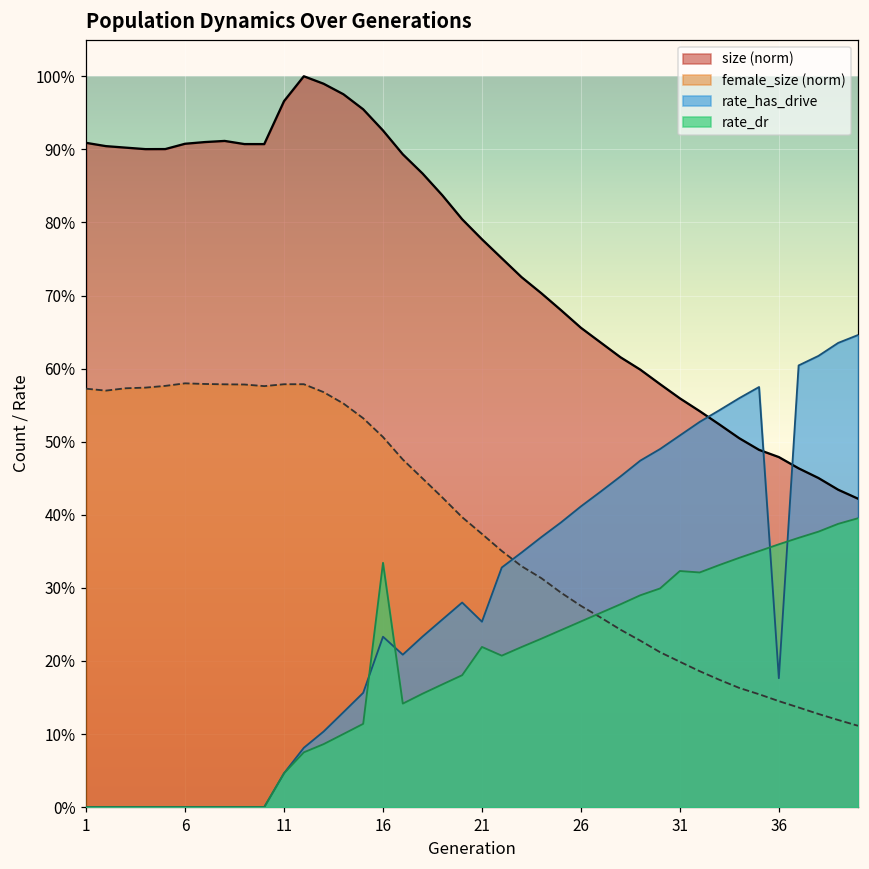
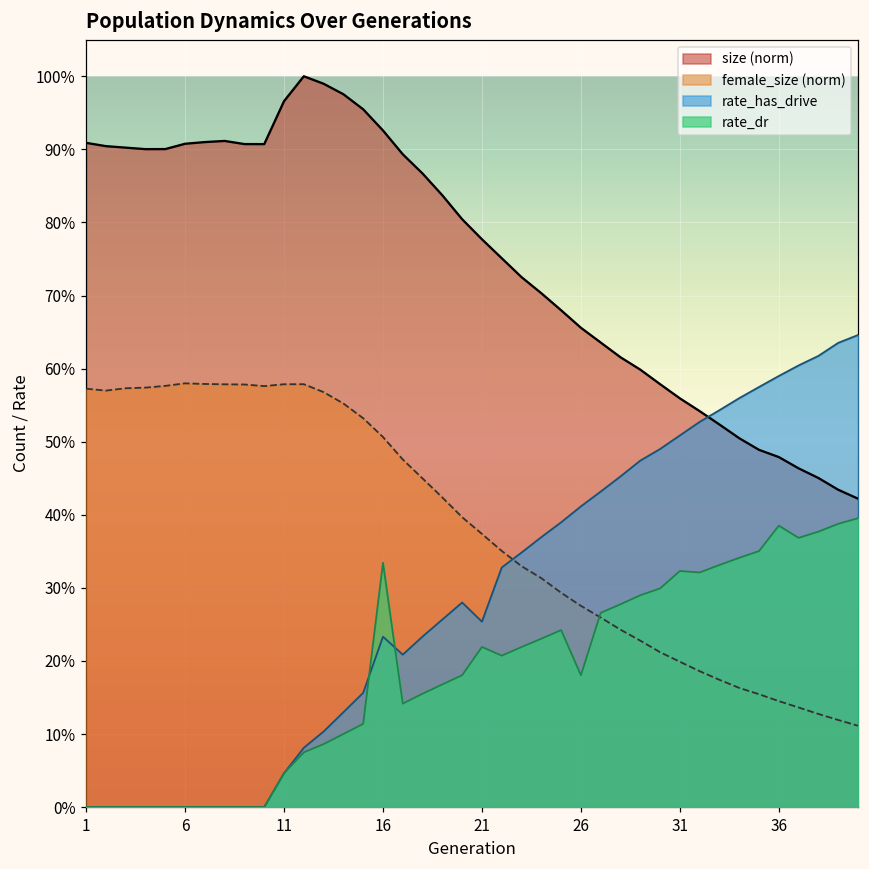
rate_dr, 26: 25% -> 18%
rate_has_drive, 36: 18% -> 59%
rate_dr, 36: 36% -> 39%
